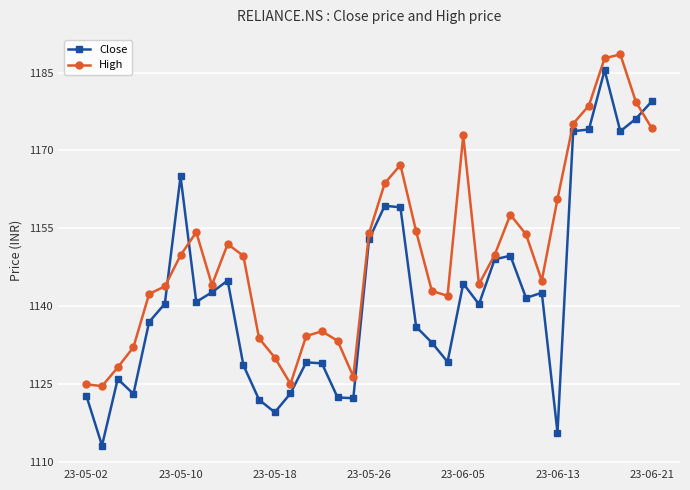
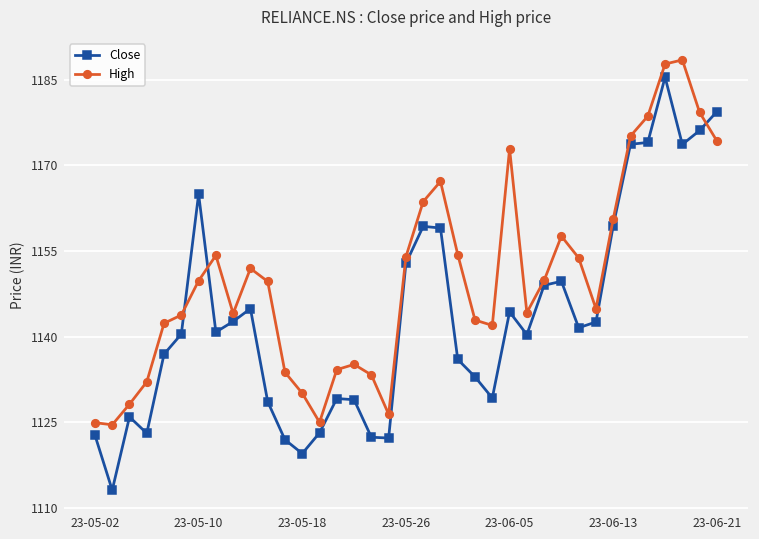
Close, 23-06-13: 1116 -> 1159
